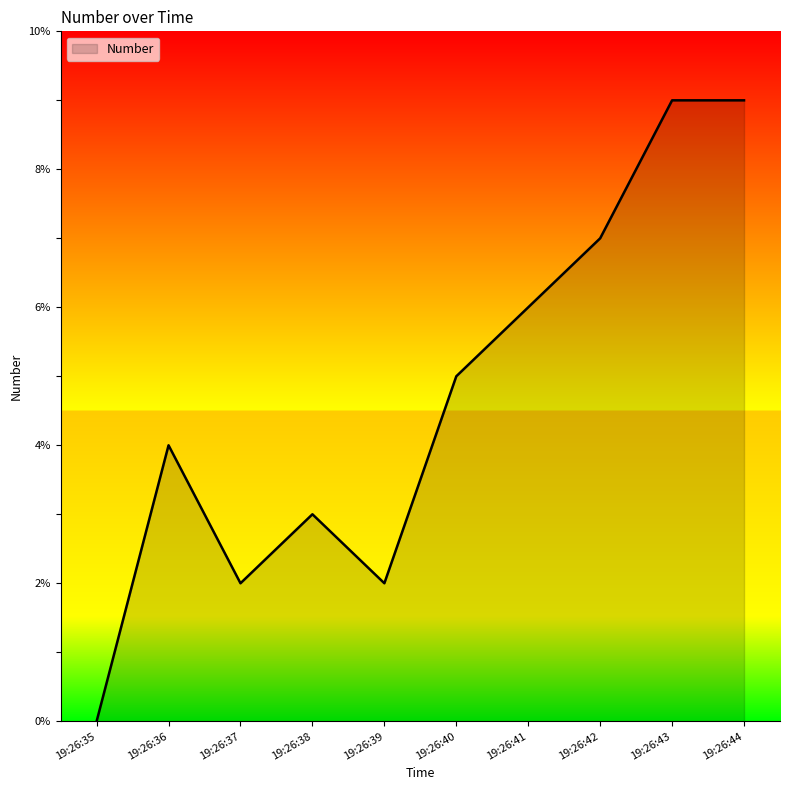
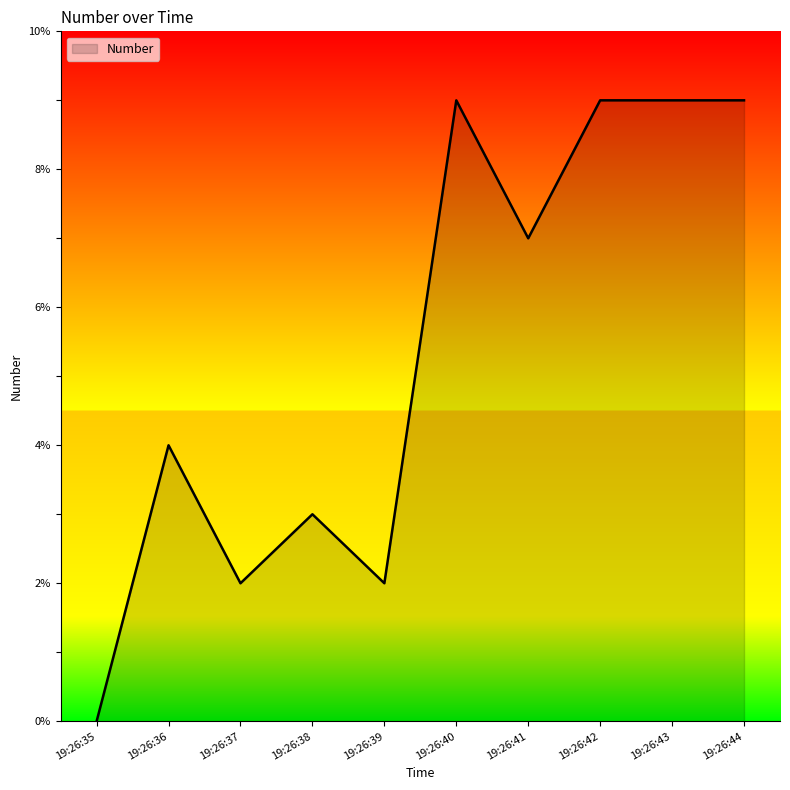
19:26:40: 5% -> 9%
19:26:41: 6% -> 7%
19:26:42: 7% -> 9%
